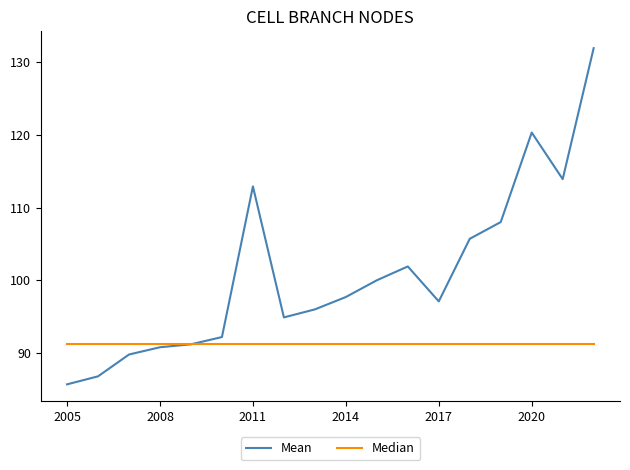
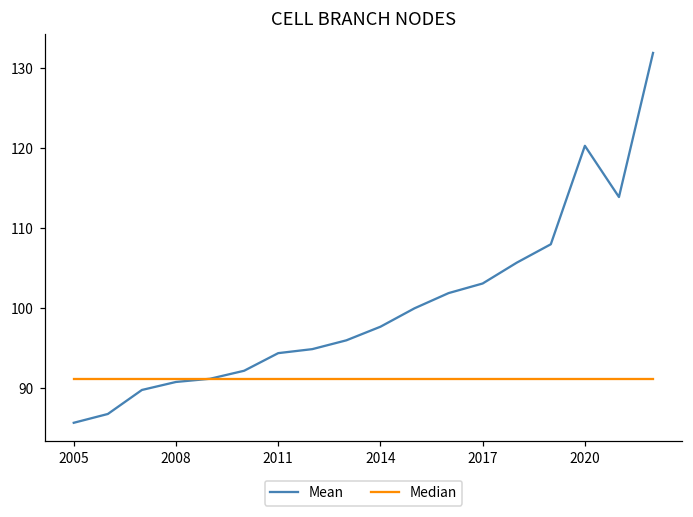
Mean, 2011: 113 -> 94
Mean, 2017: 97 -> 103
